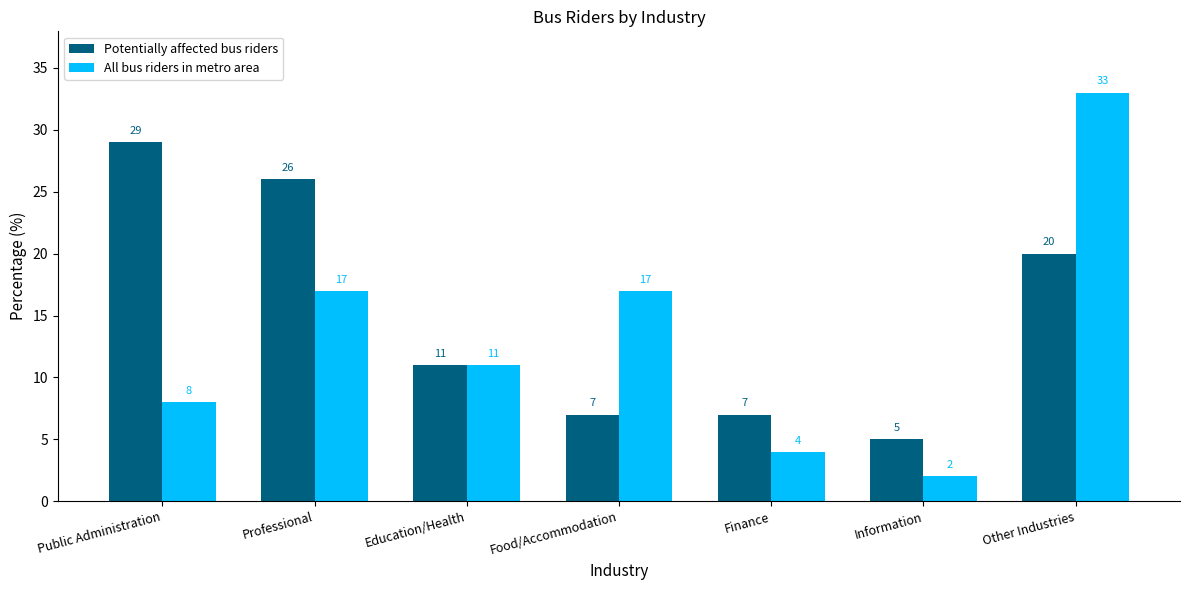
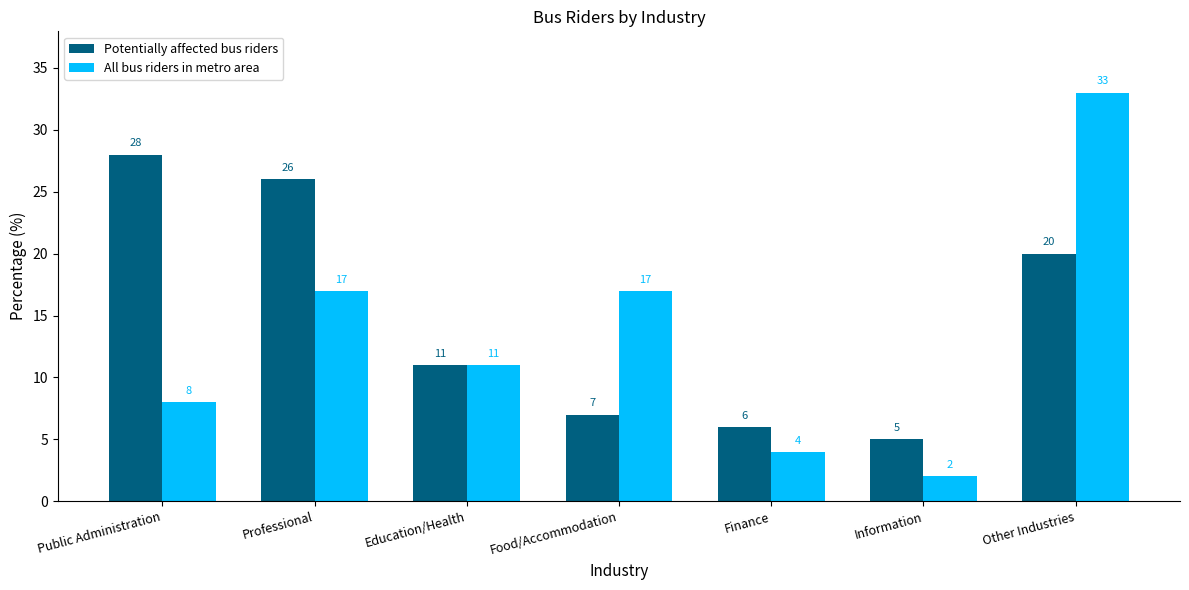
Potentially affected bus riders, Public Administration: 29 -> 28
Potentially affected bus riders, Finance: 7 -> 6
